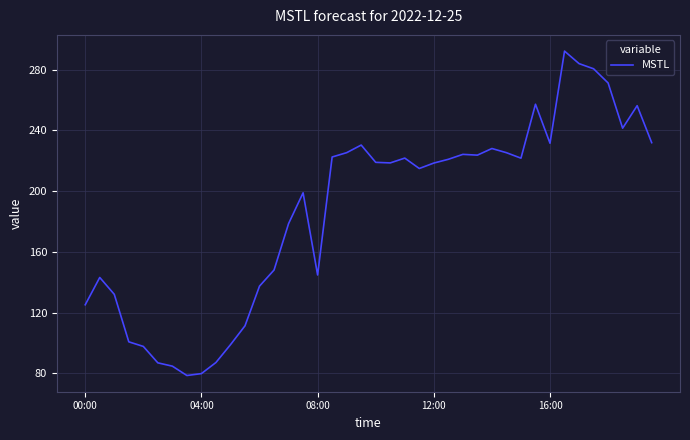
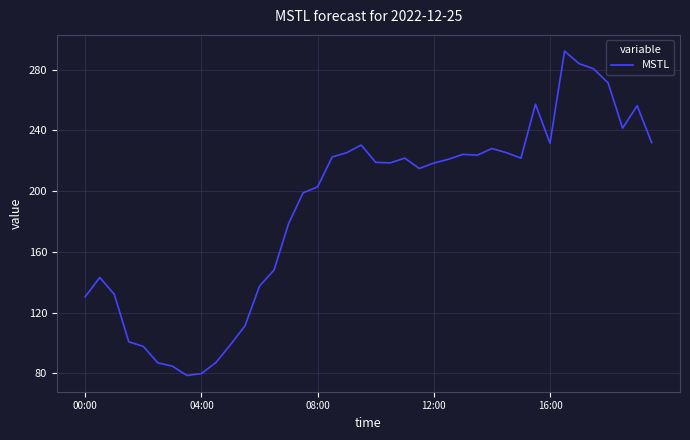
00:00: 125 -> 130
08:00: 145 -> 203
